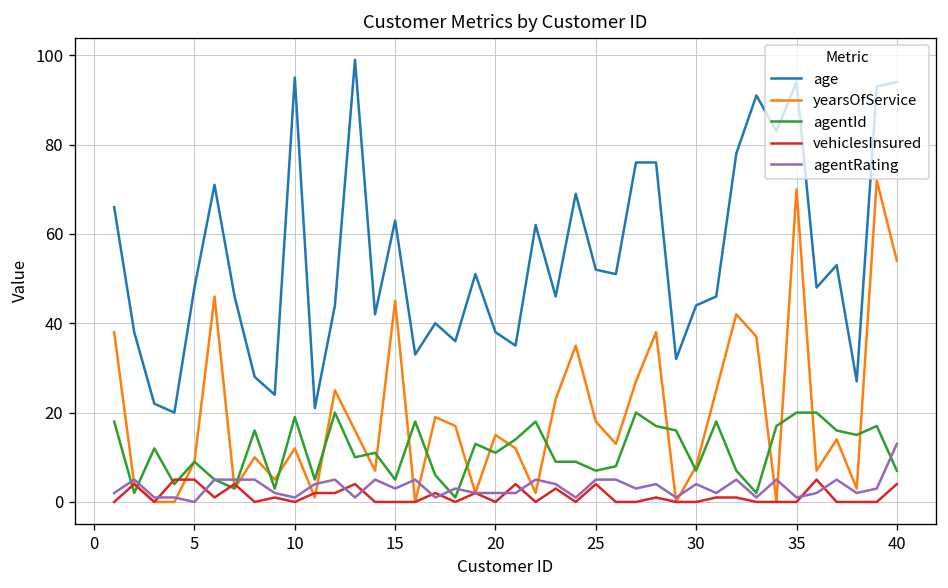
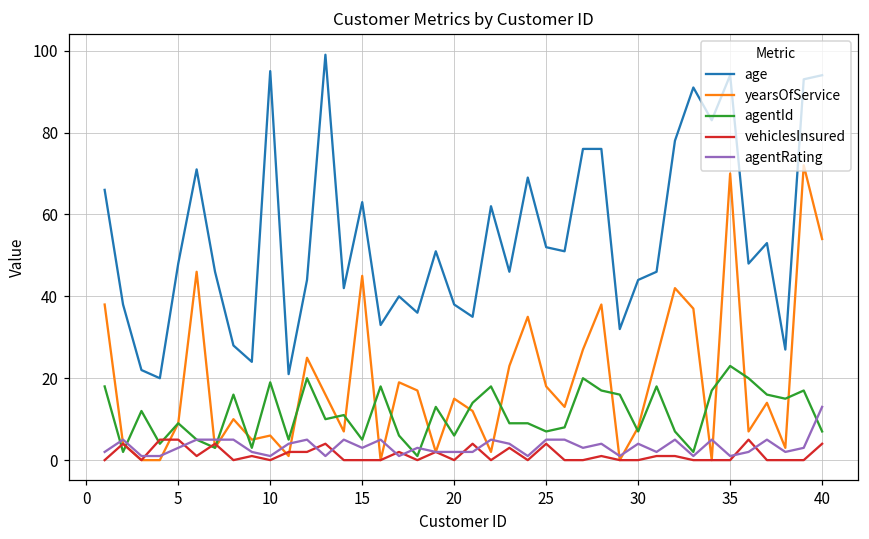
agentRating, 5: 0 -> 3
yearsOfService, 10: 12 -> 6
agentId, 20: 11 -> 6
agentId, 35: 20 -> 23
